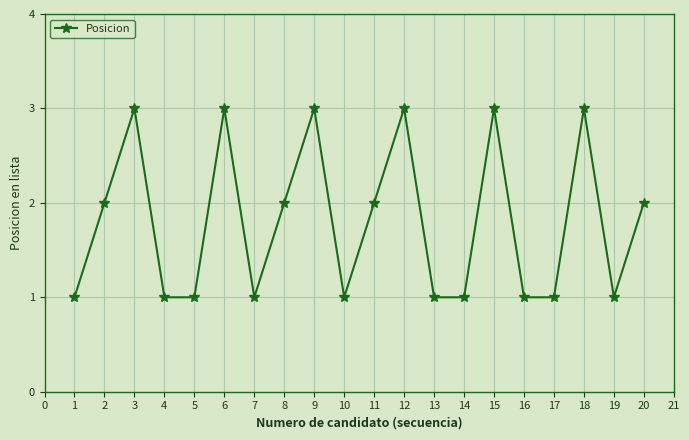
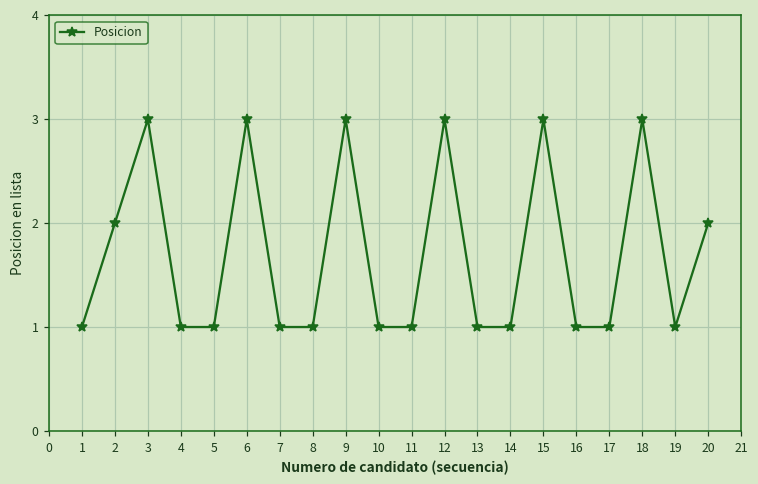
8: 2 -> 1
11: 2 -> 1
